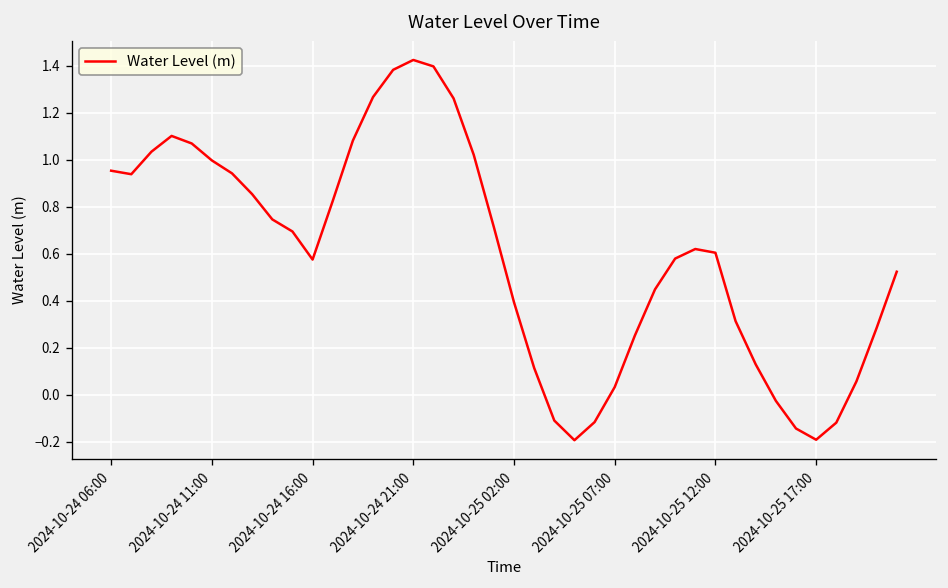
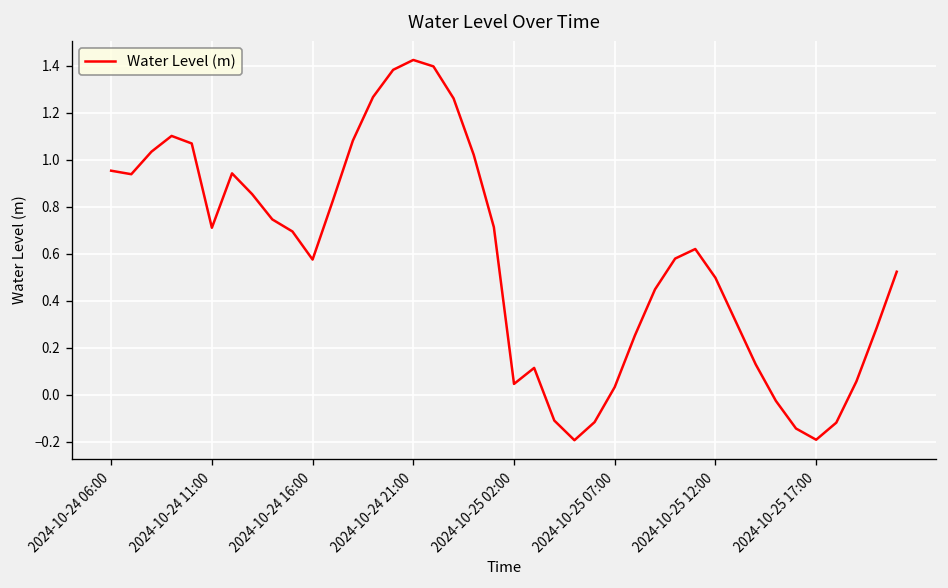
2024-10-24 11:00: 1.00 -> 0.71
2024-10-25 02:00: 0.39 -> 0.05
2024-10-25 12:00: 0.60 -> 0.50
